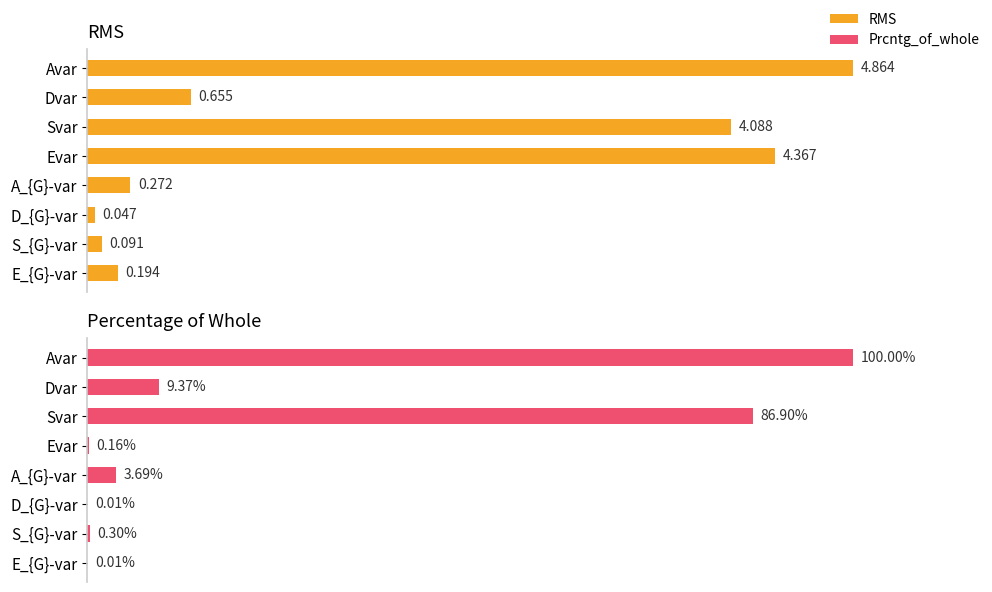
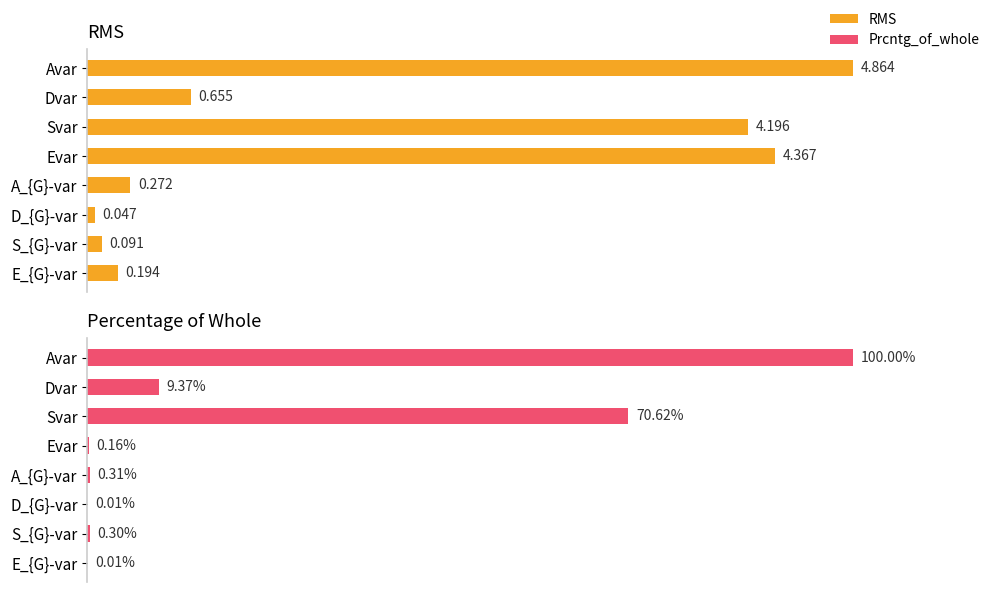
RMS, Svar: 4.088 -> 4.196
Percentage of Whole, Svar: 86.90% -> 70.62%
Percentage of Whole, A_{G}-var: 3.69% -> 0.31%
